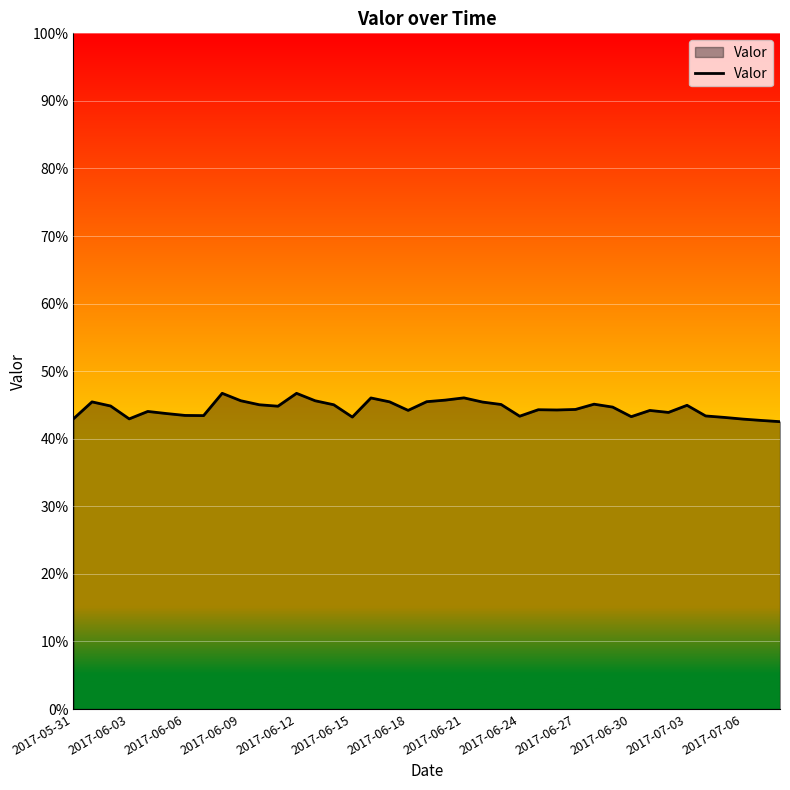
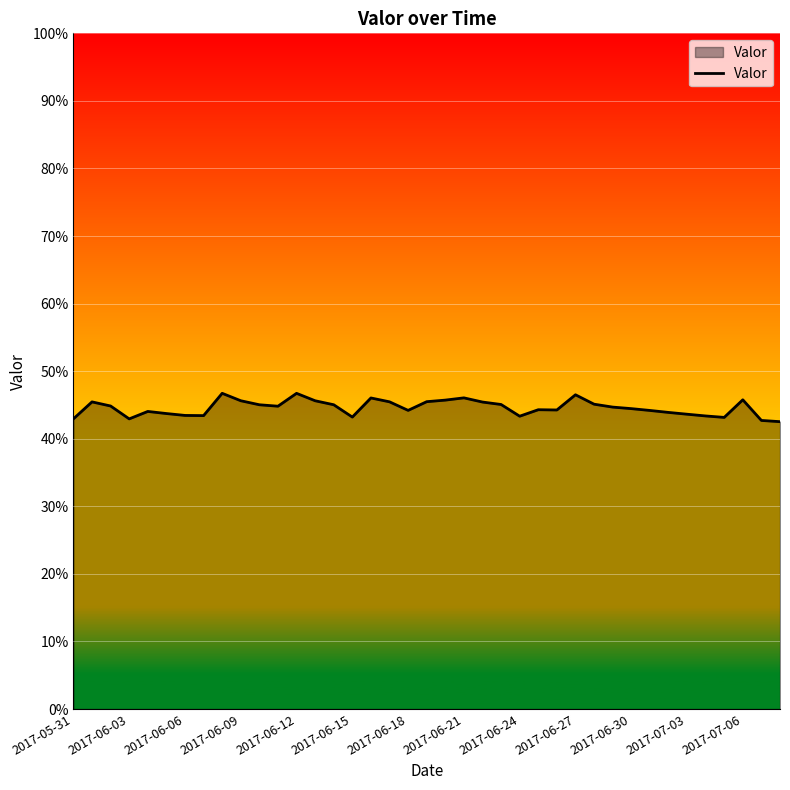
2017-06-27: 44% -> 47%
2017-06-30: 43% -> 44%
2017-07-03: 45% -> 44%
2017-07-06: 43% -> 46%
